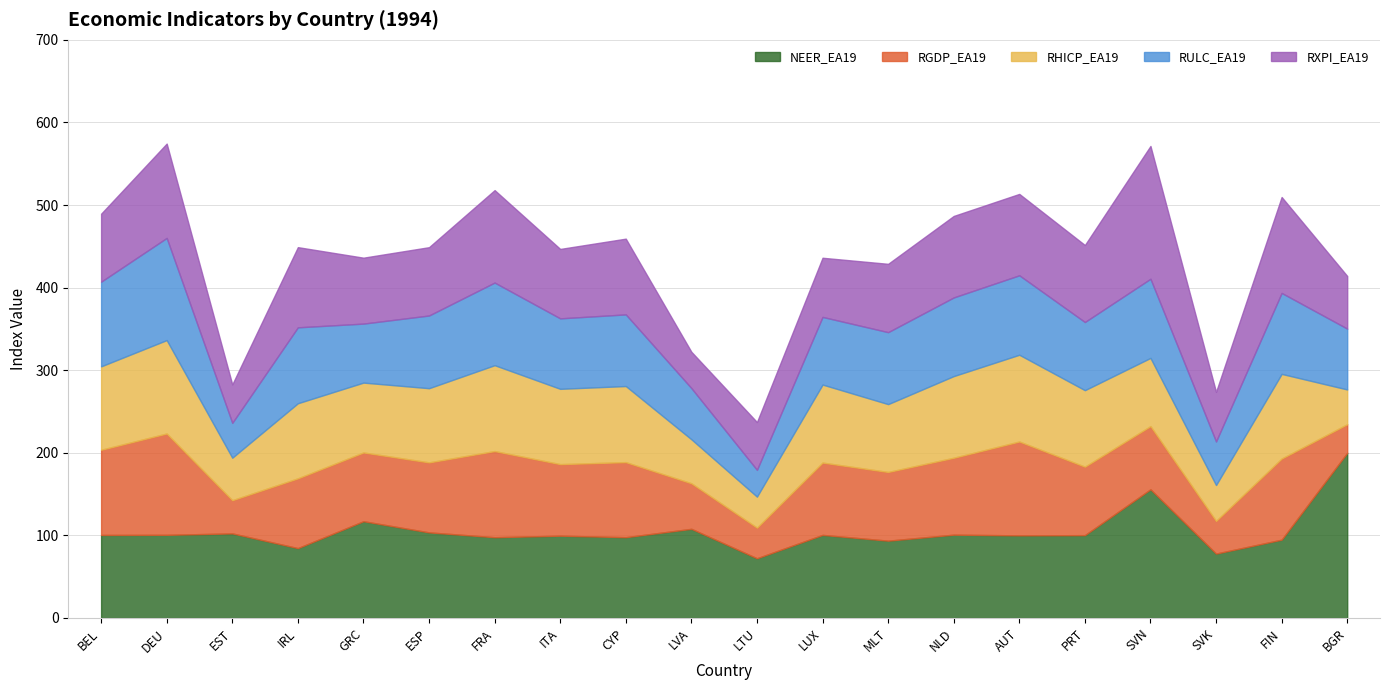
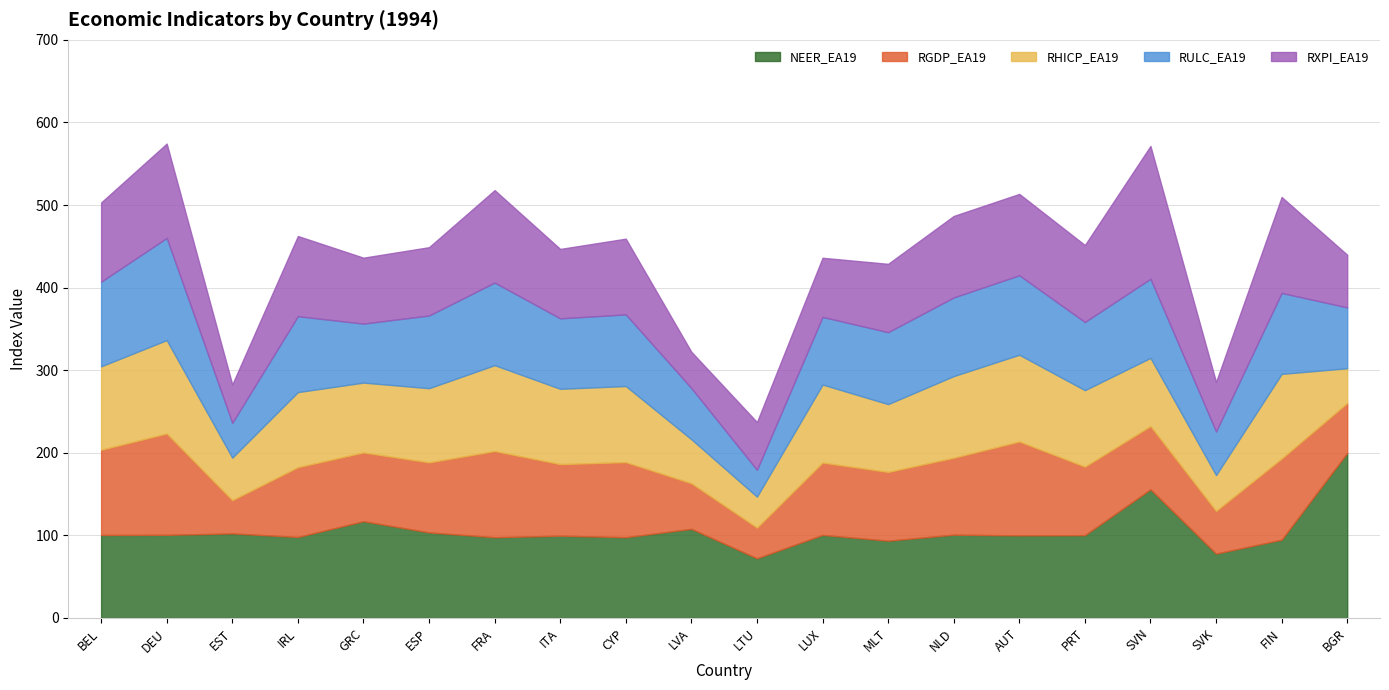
RXPI_EA19, BEL: 80 -> 100
NEER_EA19, IRL: 80 -> 100
RGDP_EA19, SVK: 40 -> 50
RGDP_EA19, BGR: 30 -> 60
